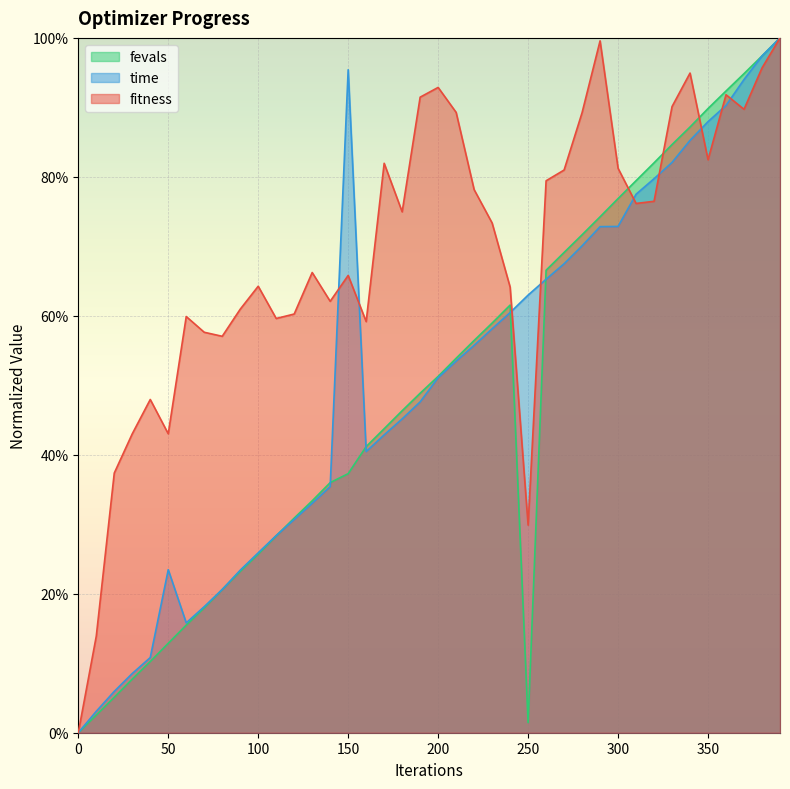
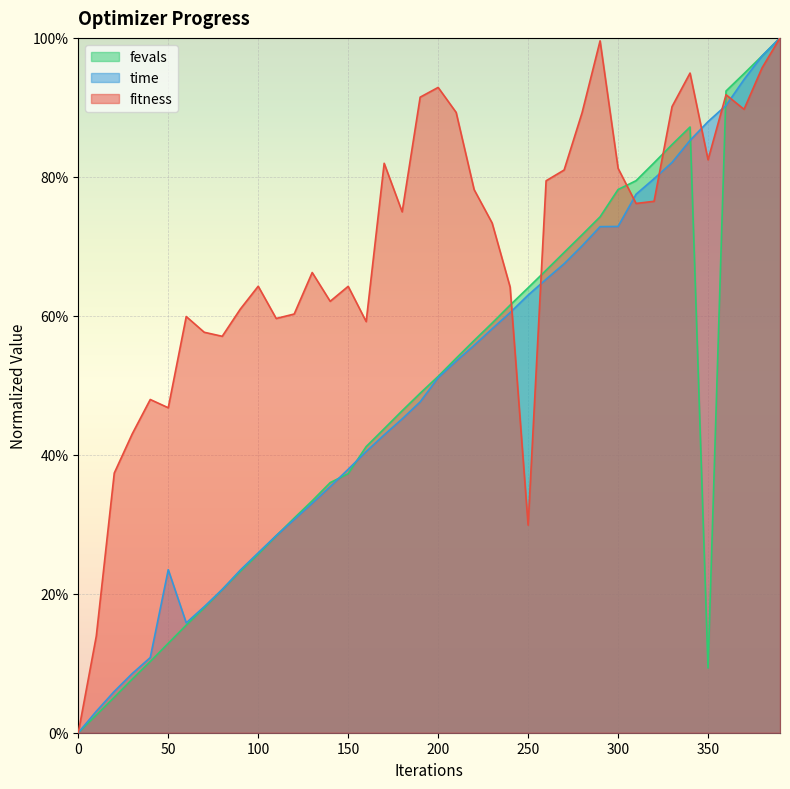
fitness, 50: 43% -> 47%
time, 150: 95% -> 38%
fitness, 150: 66% -> 64%
fevals, 250: 1% -> 64%
fevals, 300: 77% -> 78%
fevals, 350: 90% -> 9%
